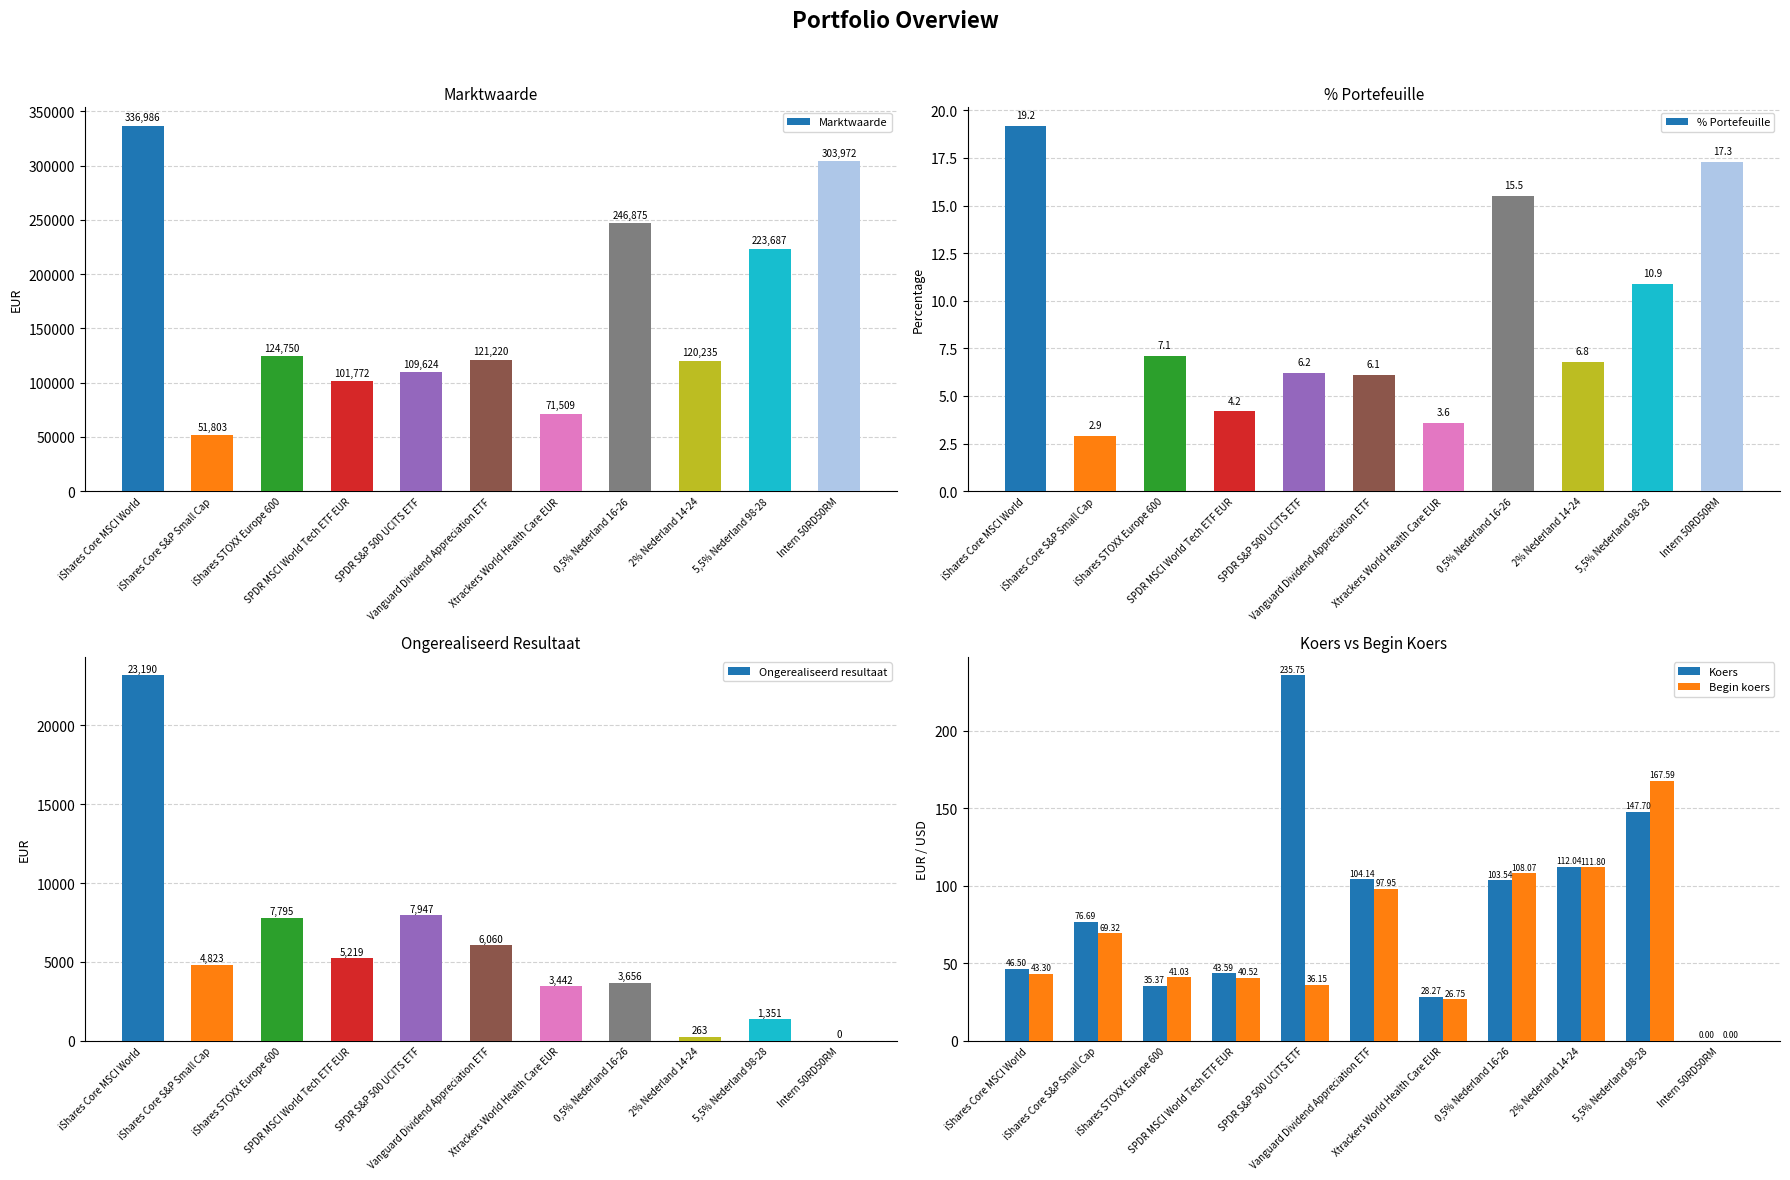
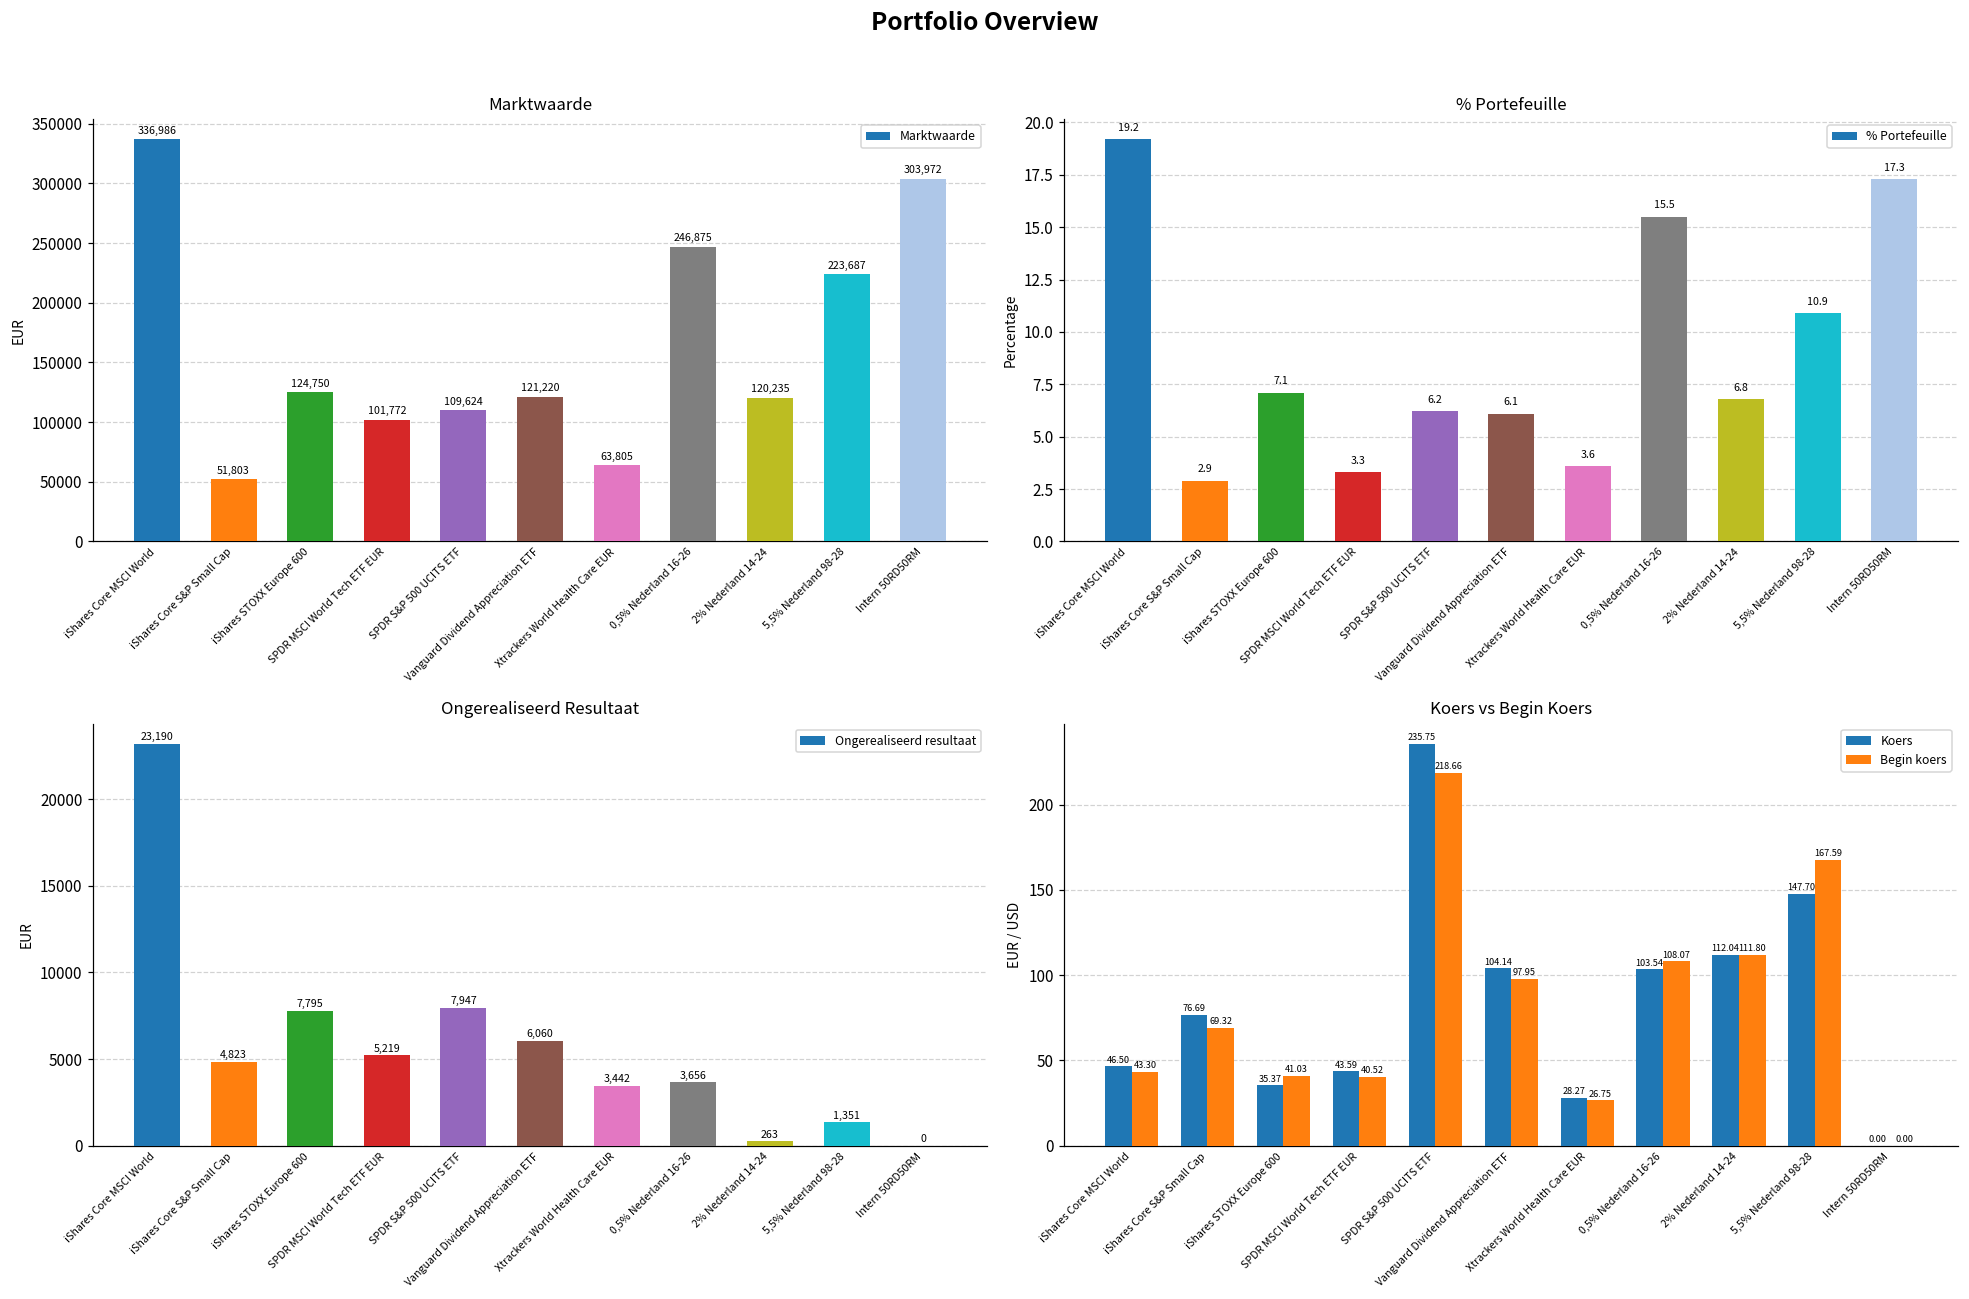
Marktwaarde, Xtrackers World Health Care EUR: 71,509 -> 63,805
% Portefeuille, SPDR MSCI World Tech ETF EUR: 4.2 -> 3.3
Koers vs Begin Koers, Begin koers, SPDR S&P 500 UCITS ETF: 36.15 -> 218.66
